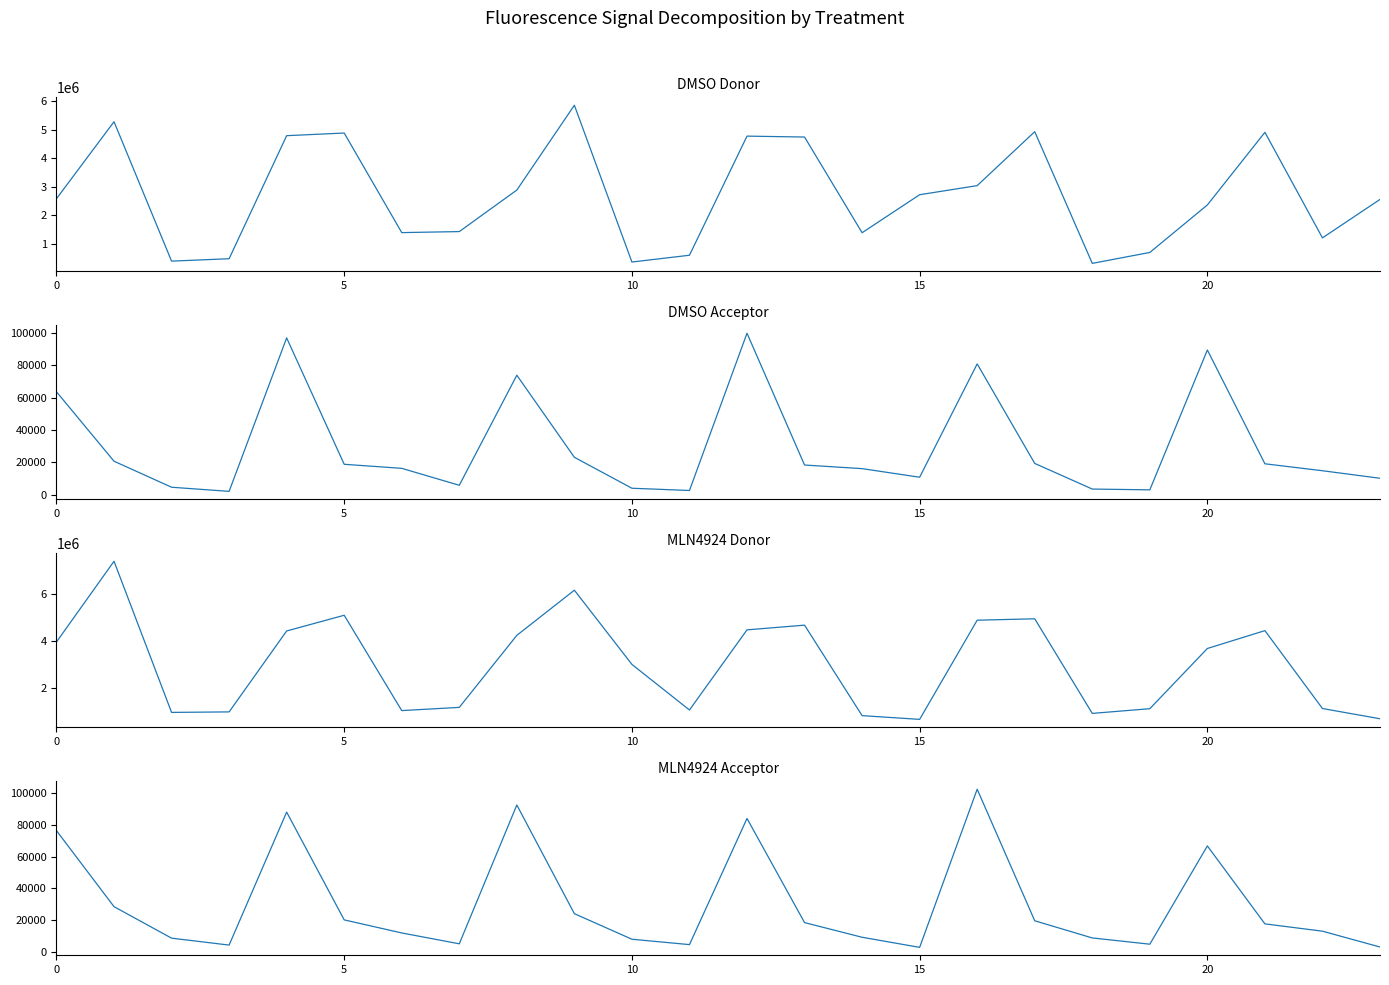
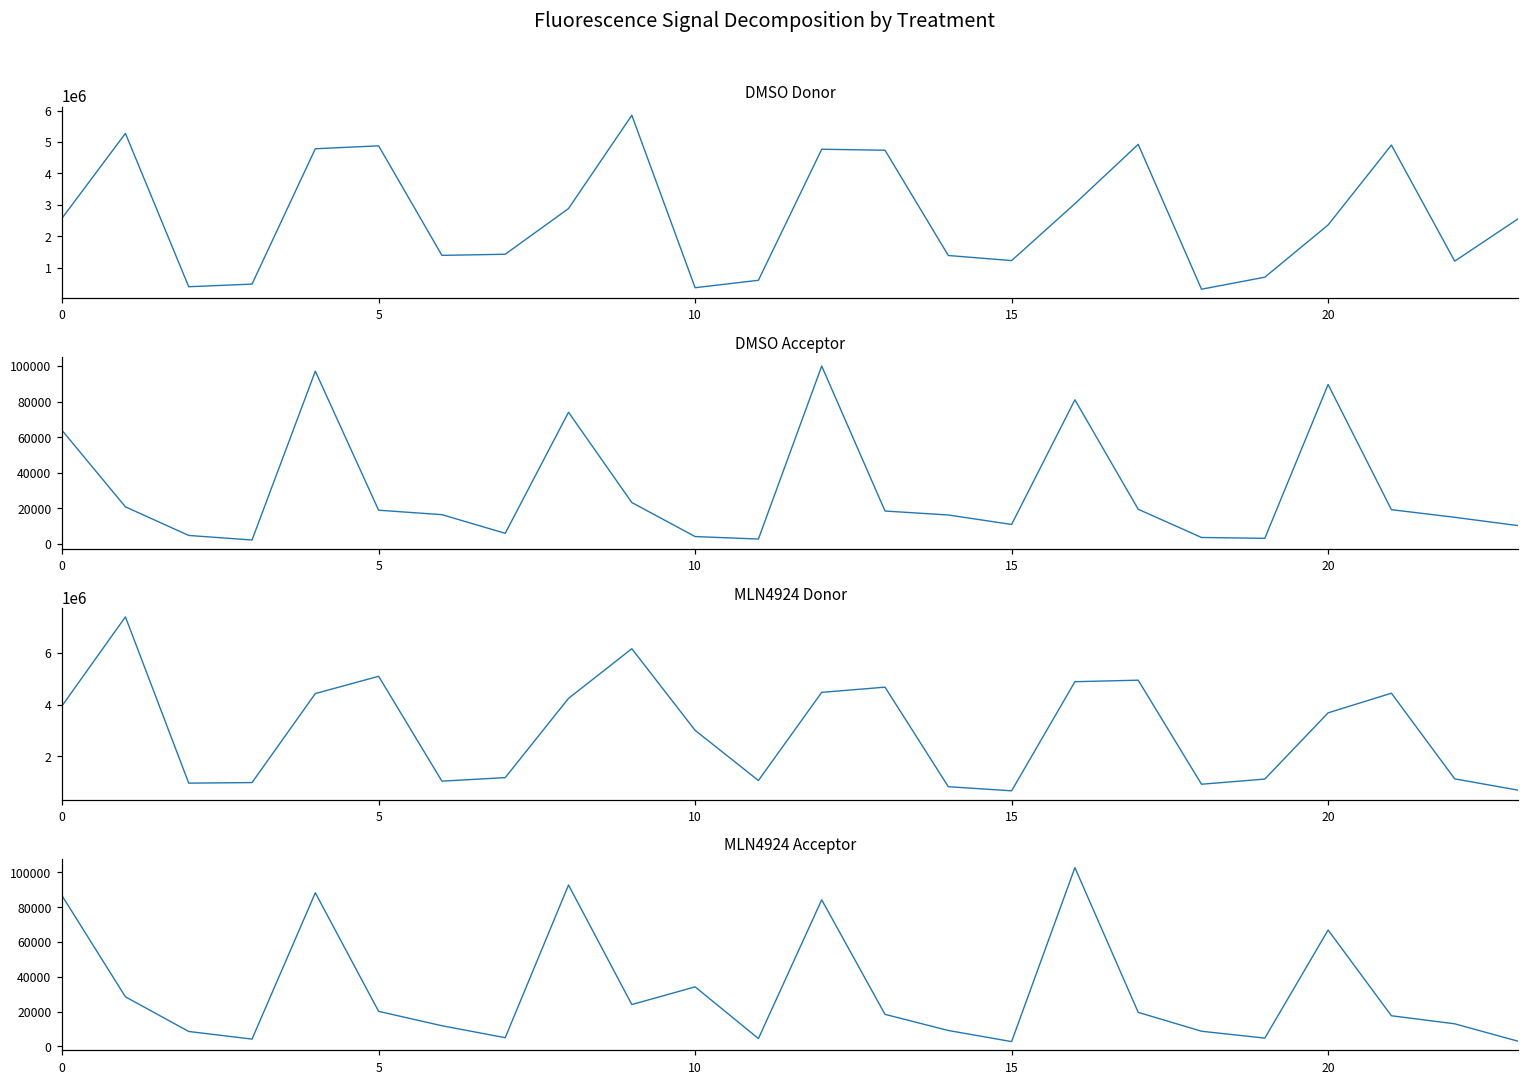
DMSO Donor, 15: 2700000 -> 1200000
MLN4924 Acceptor, 0: 77000 -> 86000
MLN4924 Acceptor, 10: 8000 -> 34000
